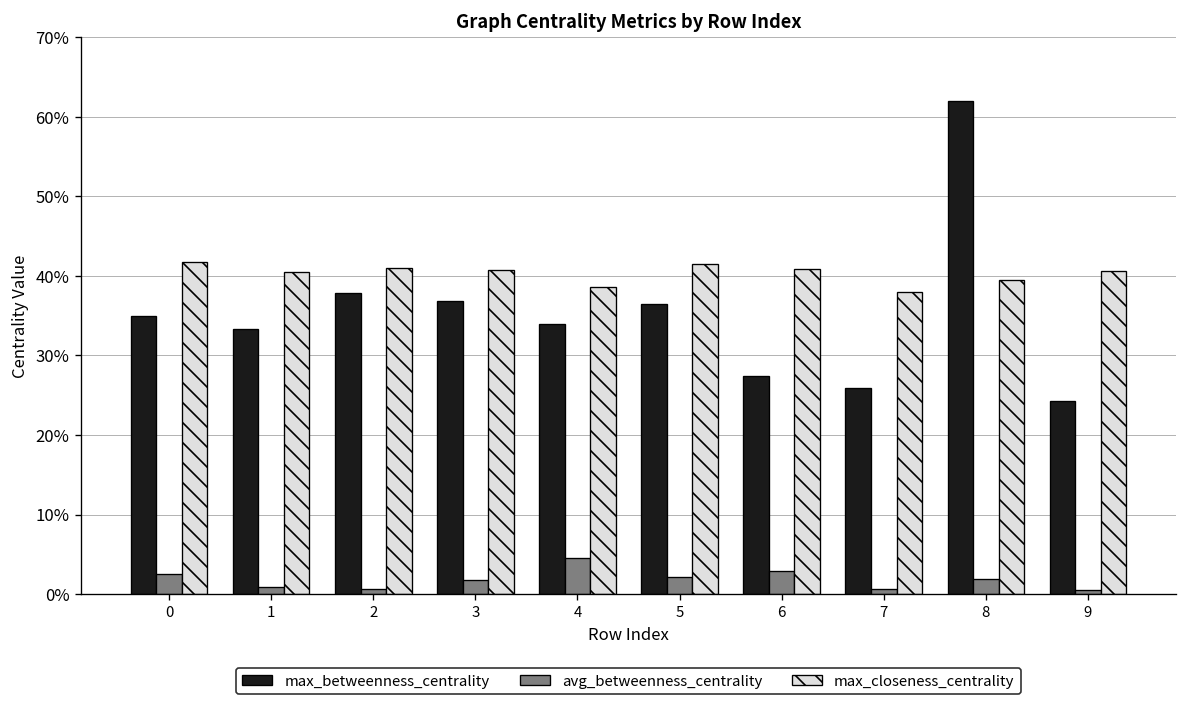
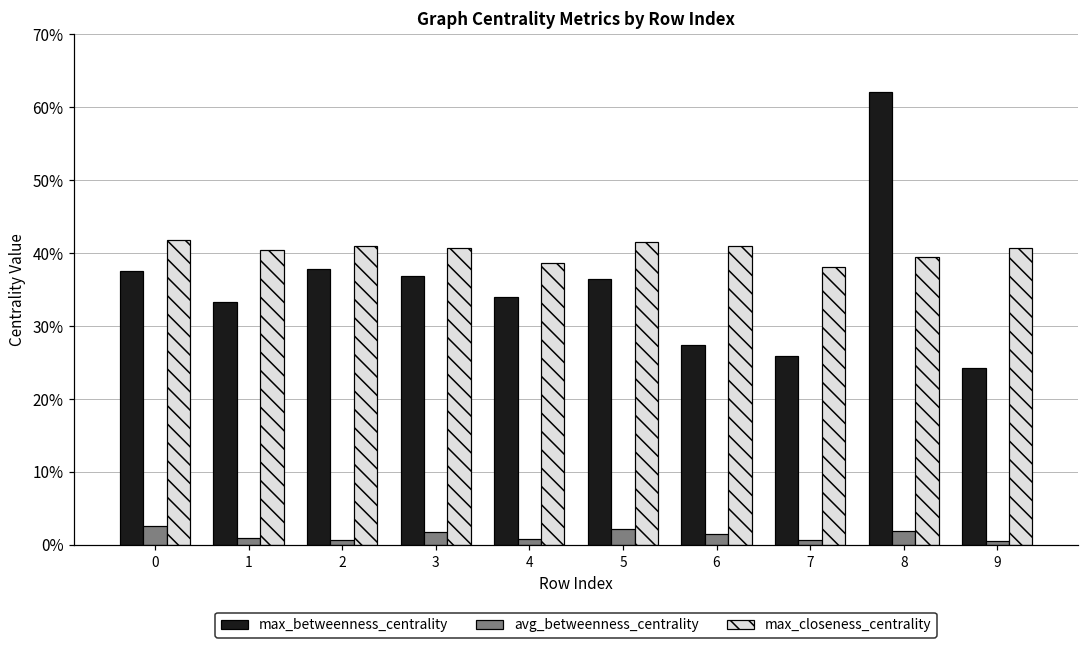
max_betweenness_centrality, 0: 35% -> 38%
avg_betweenness_centrality, 4: 4% -> 1%
avg_betweenness_centrality, 6: 3% -> 1%
